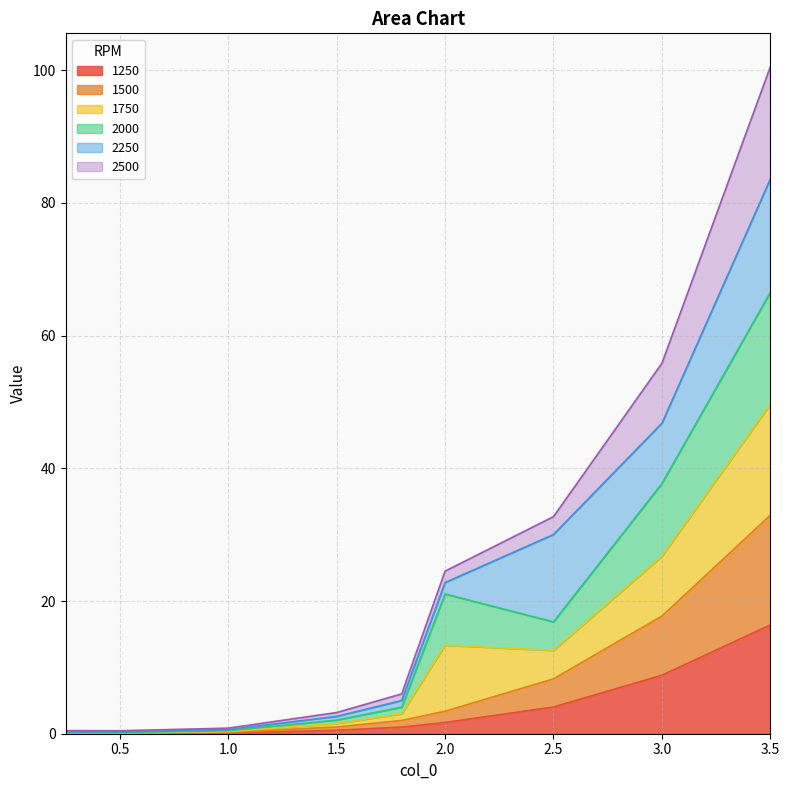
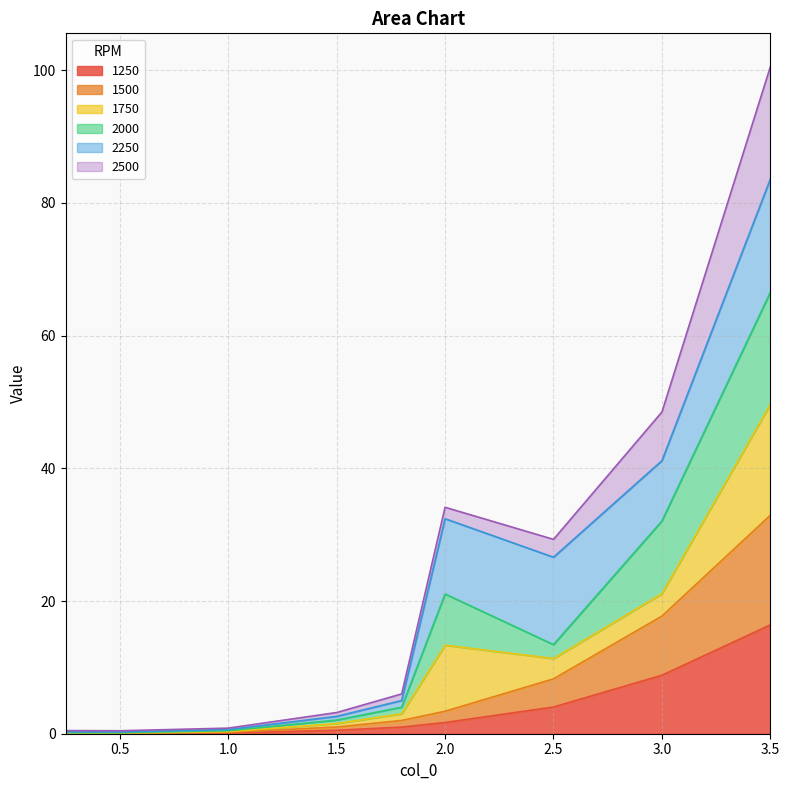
2250, 2.0: 2 -> 11
1750, 2.5: 4 -> 3
2000, 2.5: 4 -> 2
1750, 3.0: 9 -> 3
2500, 3.0: 9 -> 7
